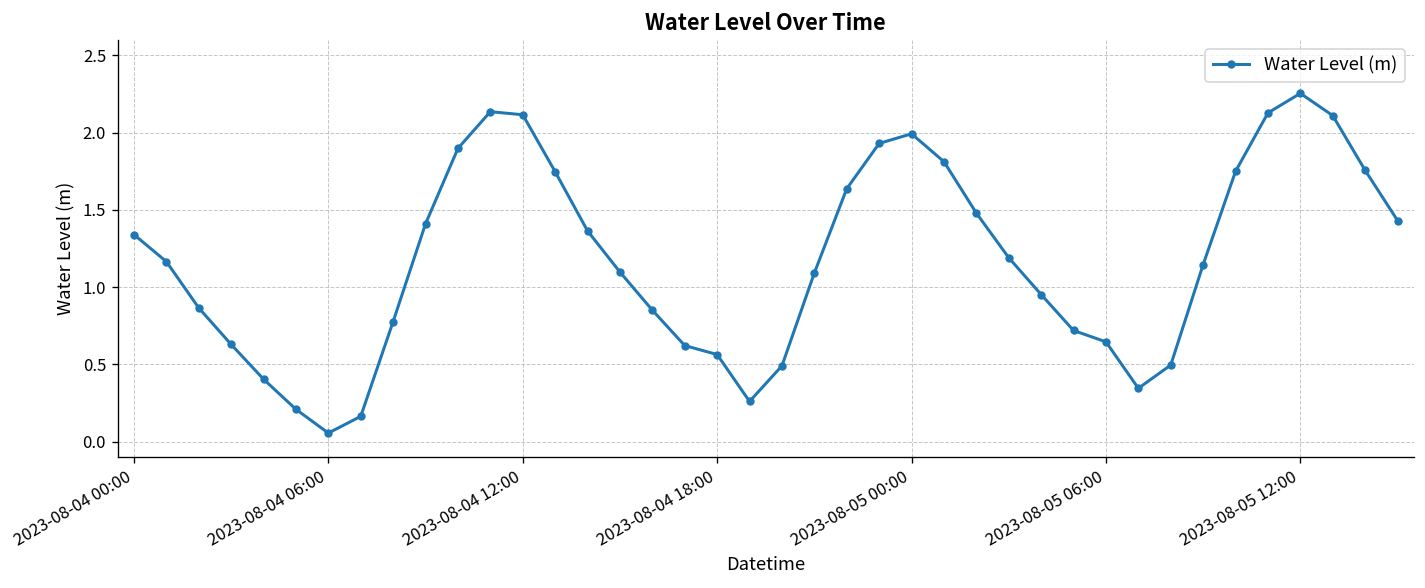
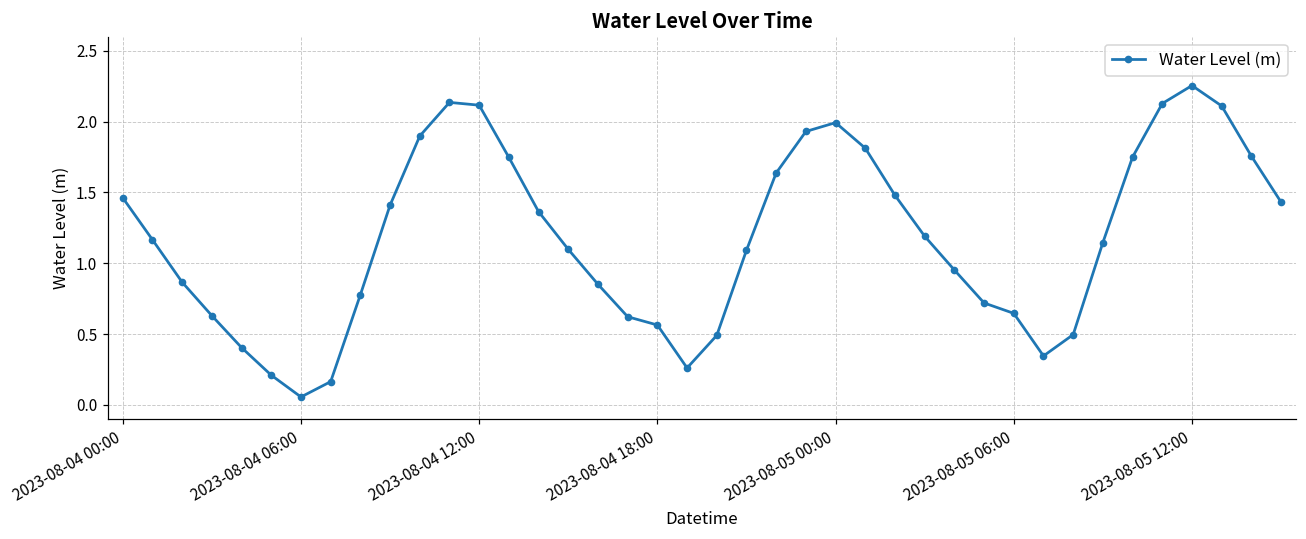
2023-08-04 00:00: 1.34 -> 1.46
